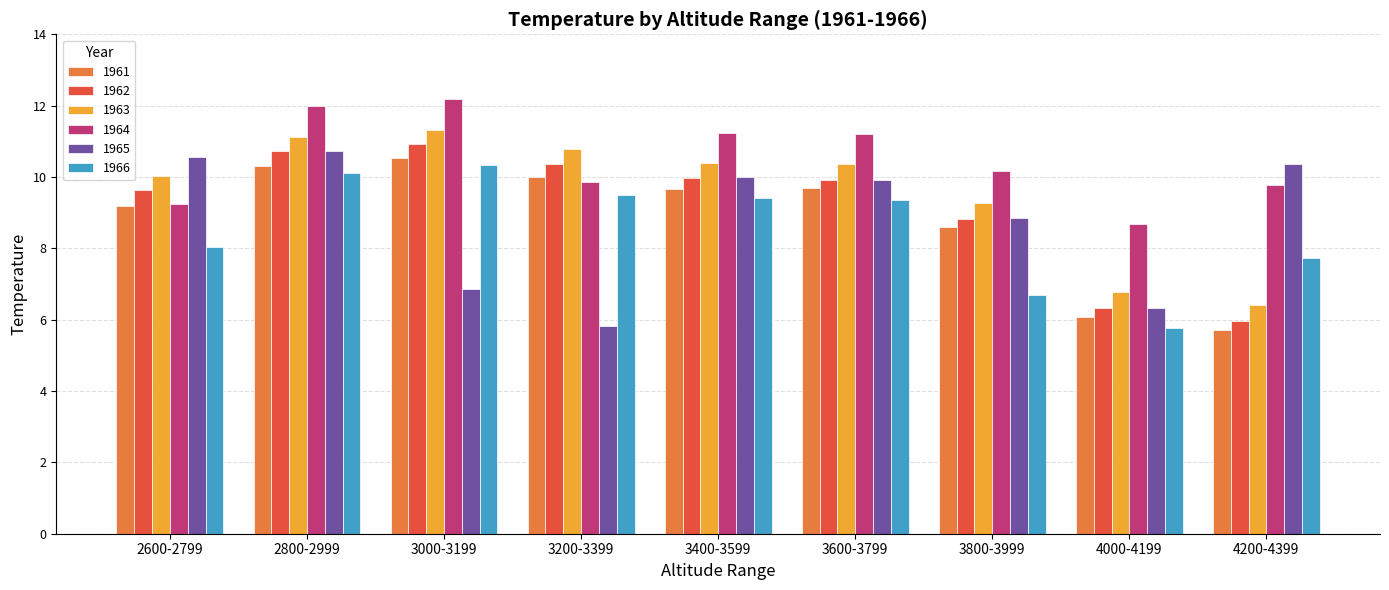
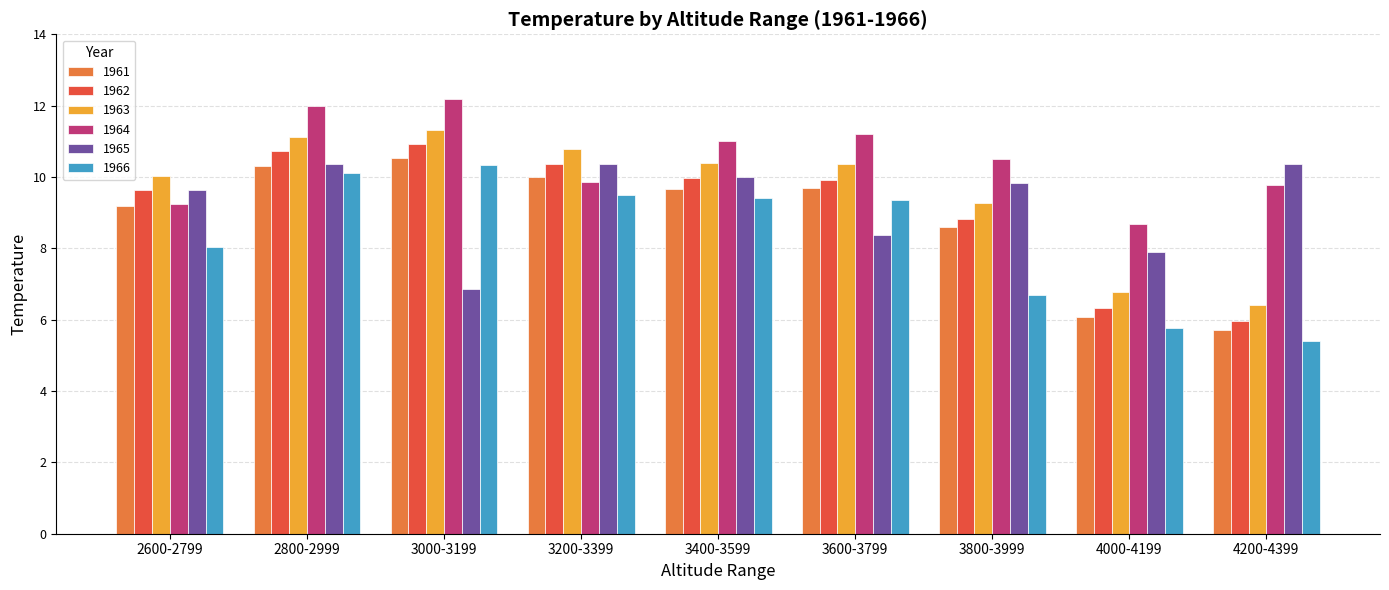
1965, 2600-2799: 10.6 -> 9.6
1965, 2800-2999: 10.7 -> 10.4
1965, 3200-3399: 5.8 -> 10.4
1964, 3400-3599: 11.2 -> 11.0
1965, 3600-3799: 9.9 -> 8.4
1964, 3800-3999: 10.2 -> 10.5
1965, 3800-3999: 8.9 -> 9.8
1965, 4000-4199: 6.3 -> 7.9
1966, 4200-4399: 7.7 -> 5.4
